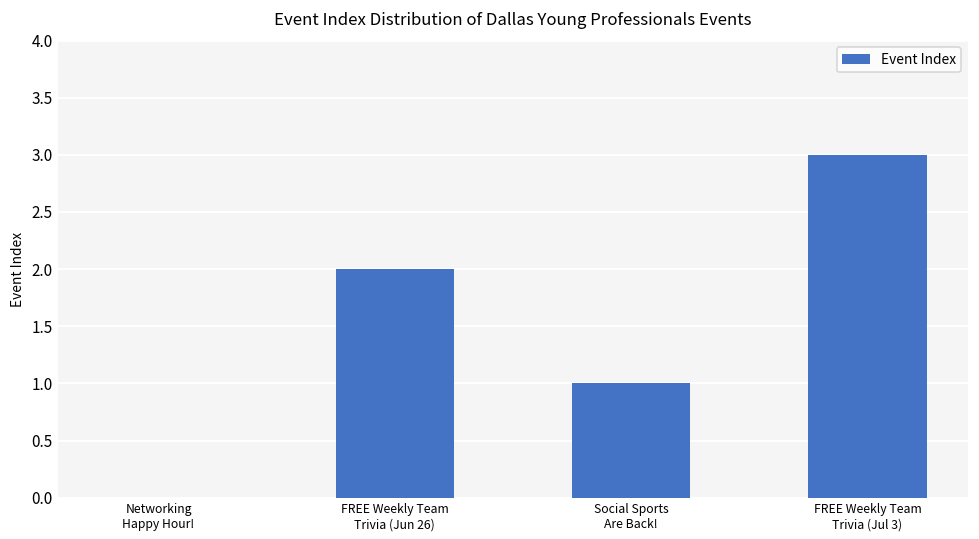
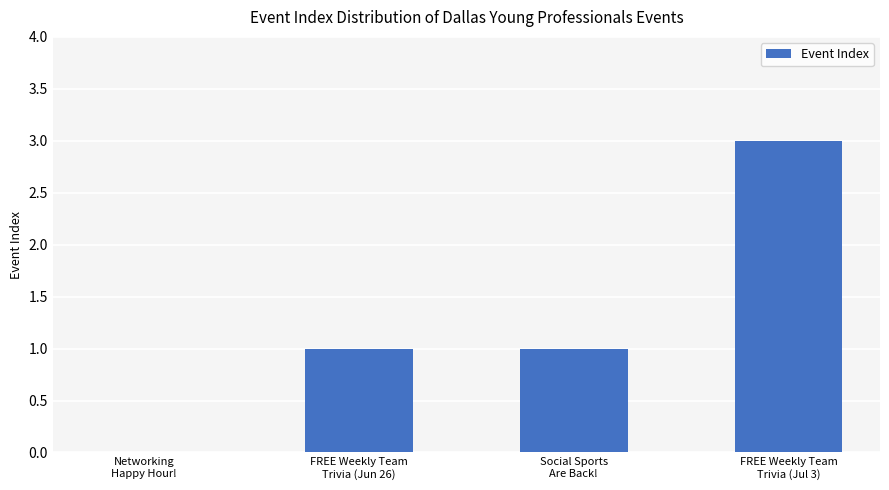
FREE Weekly Team Trivia (Jun 26): 2 -> 1
